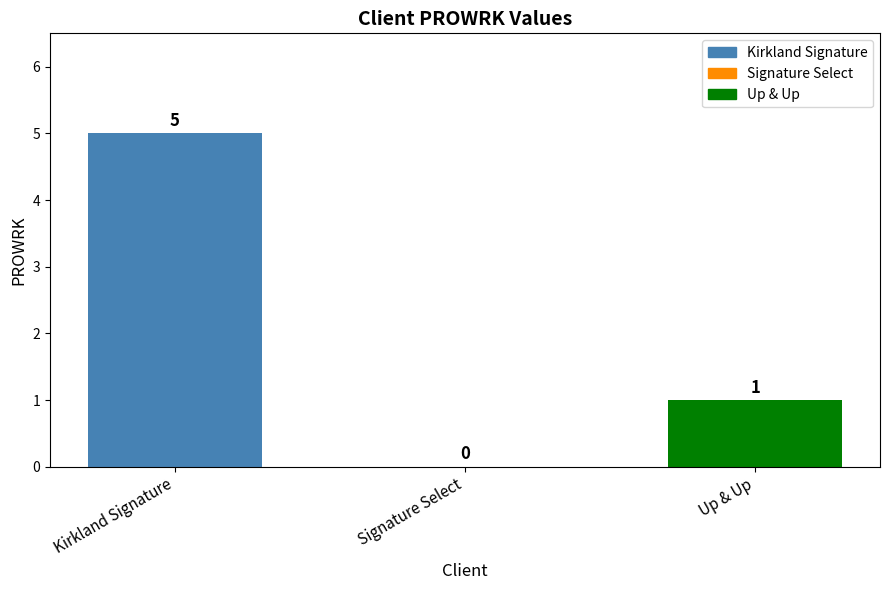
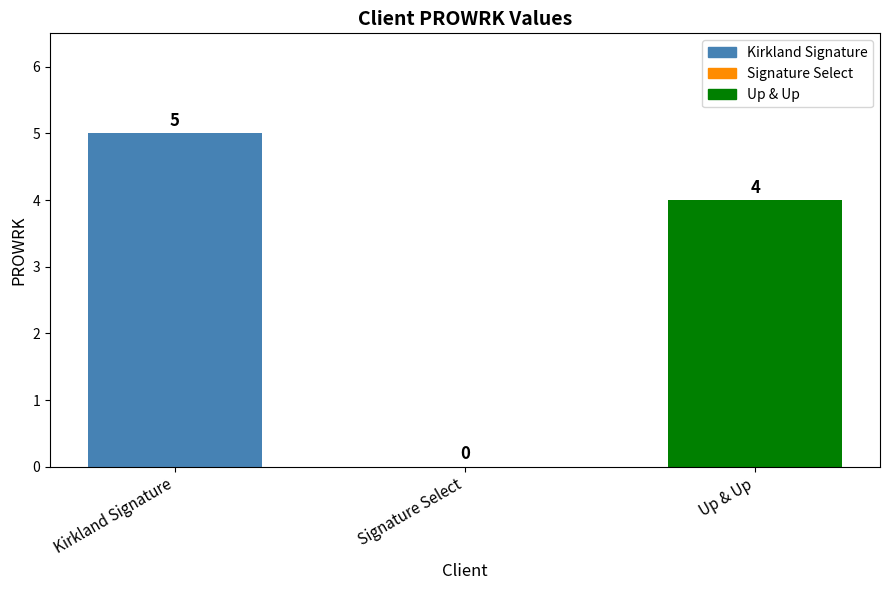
Up & Up: 1 -> 4
